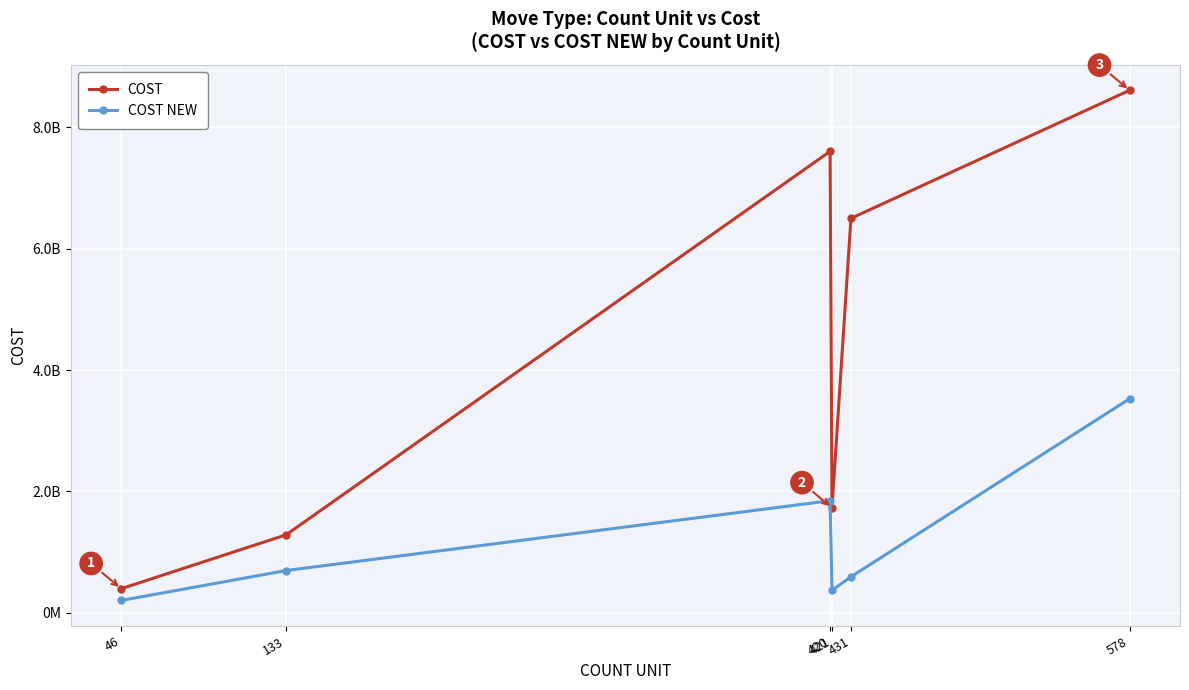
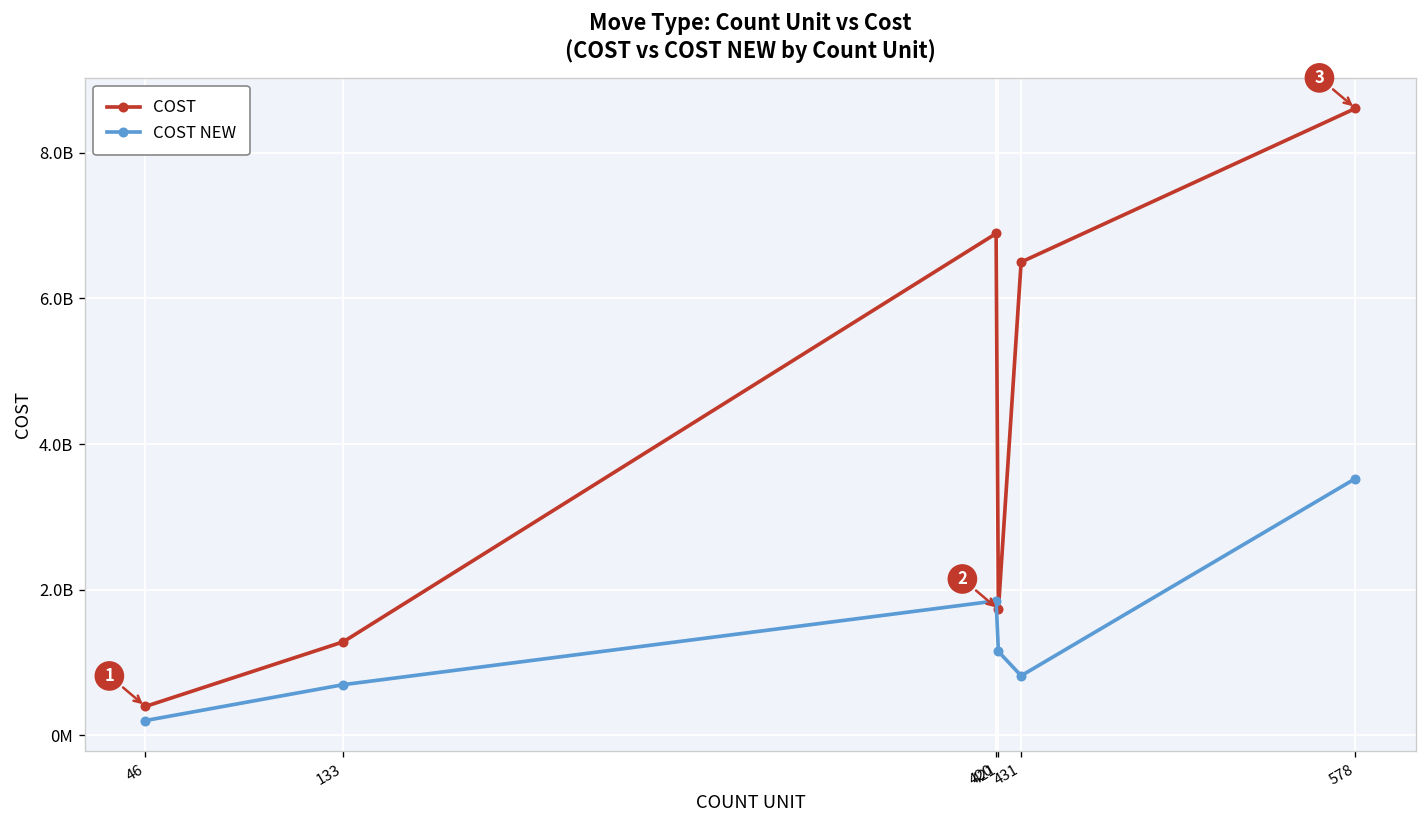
COST, 420: 7600000000 -> 6900000000
COST NEW, 421: 400000000 -> 1200000000
COST NEW, 431: 600000000 -> 800000000
